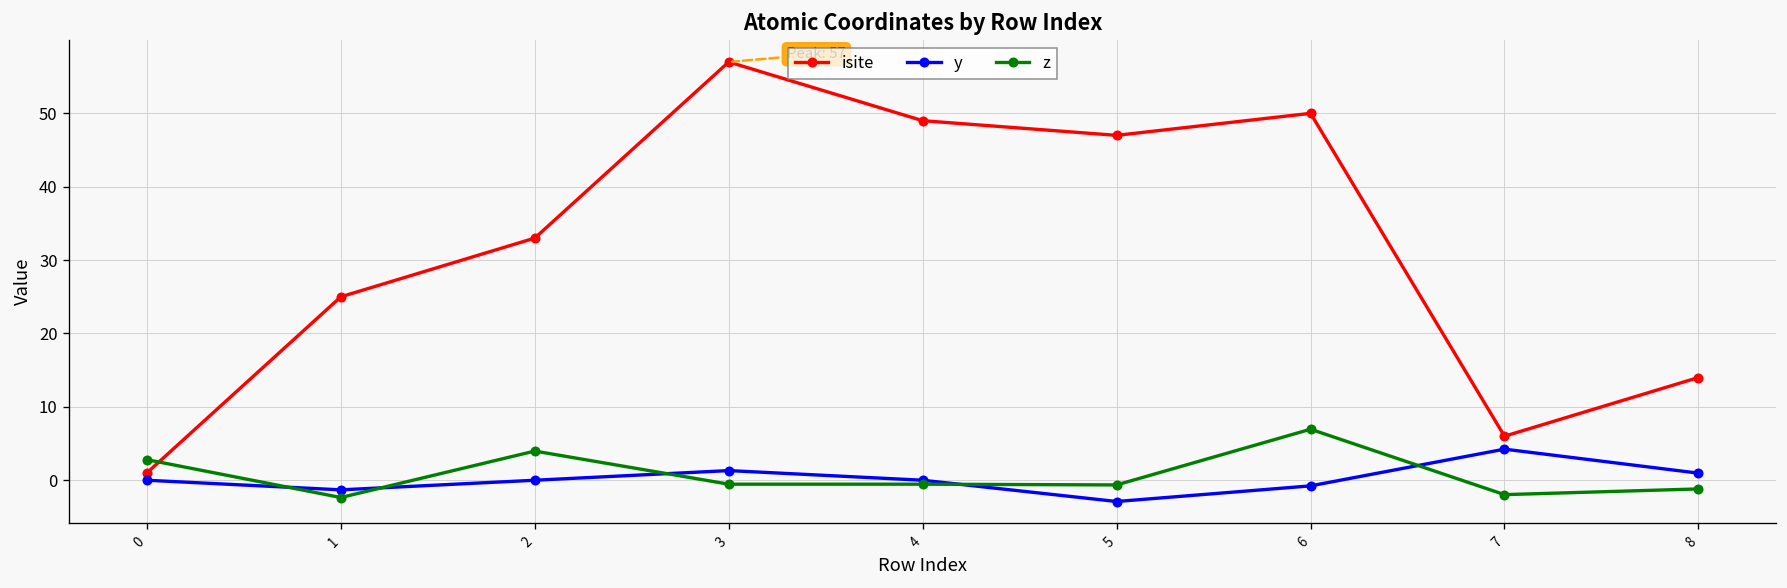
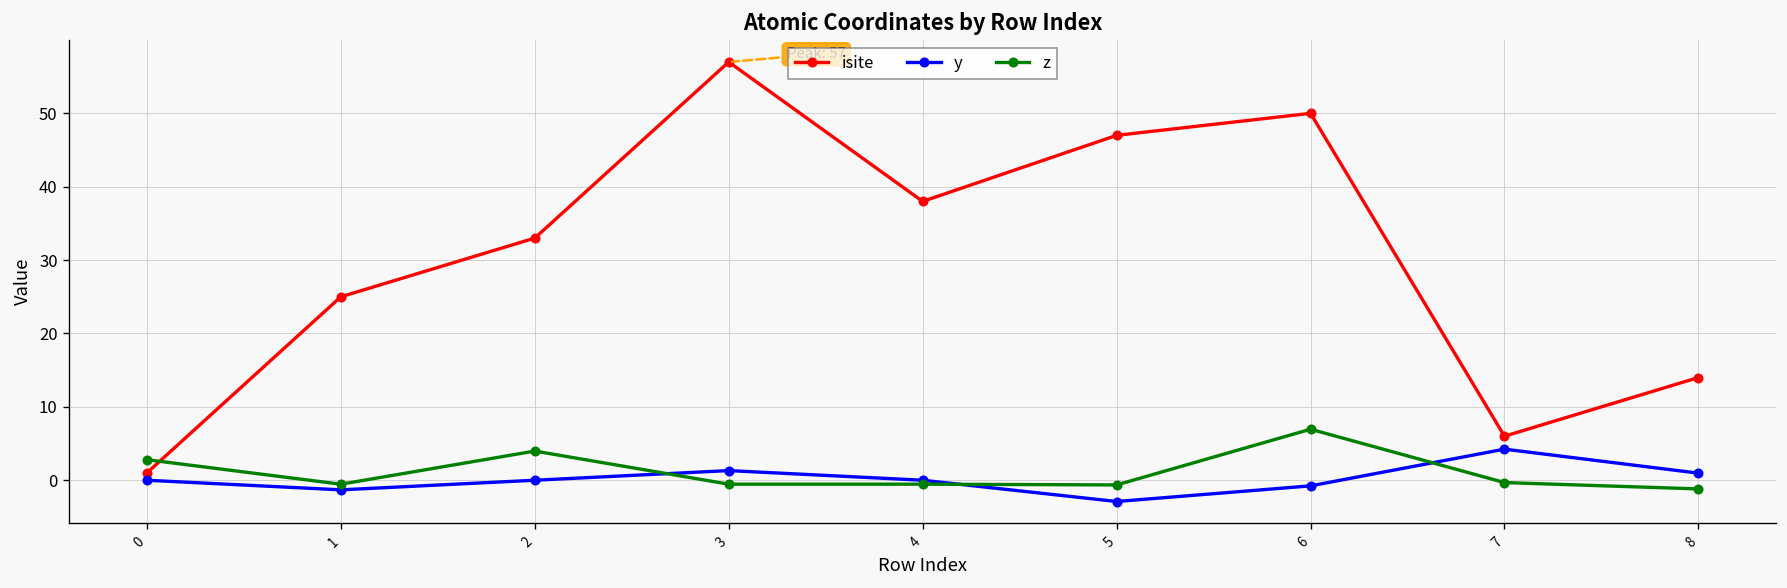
z, 1: -2 -> -1
isite, 4: 49 -> 38
z, 7: -2 -> 0
